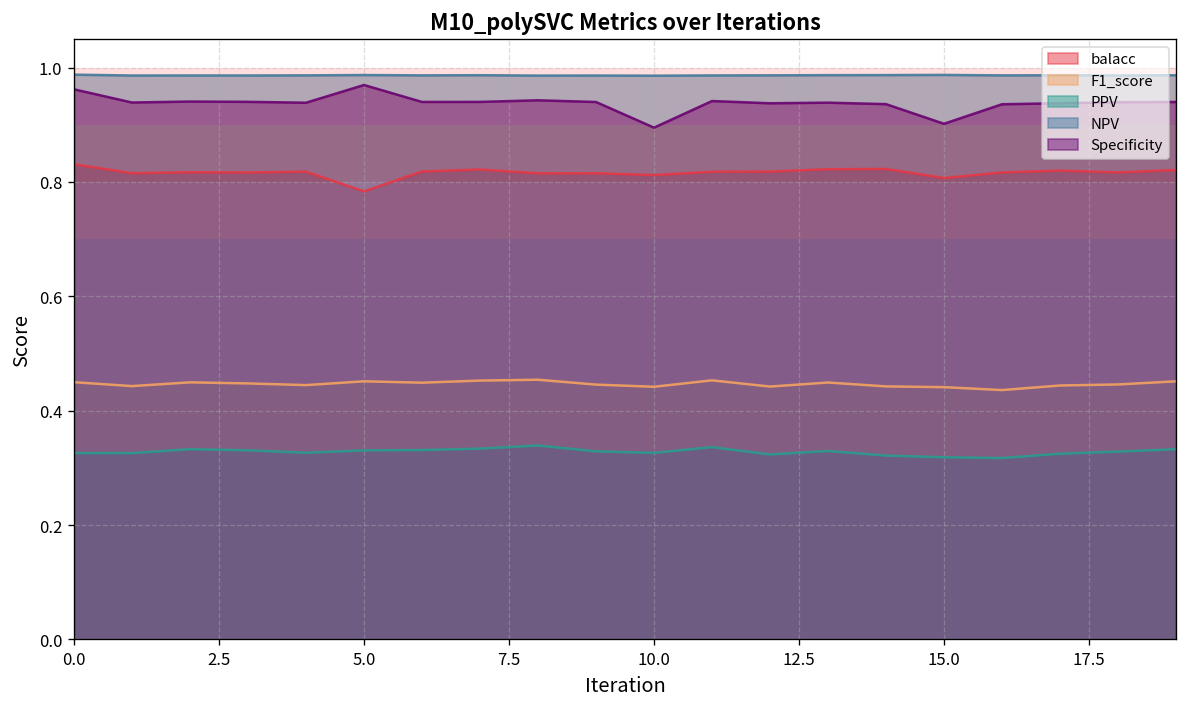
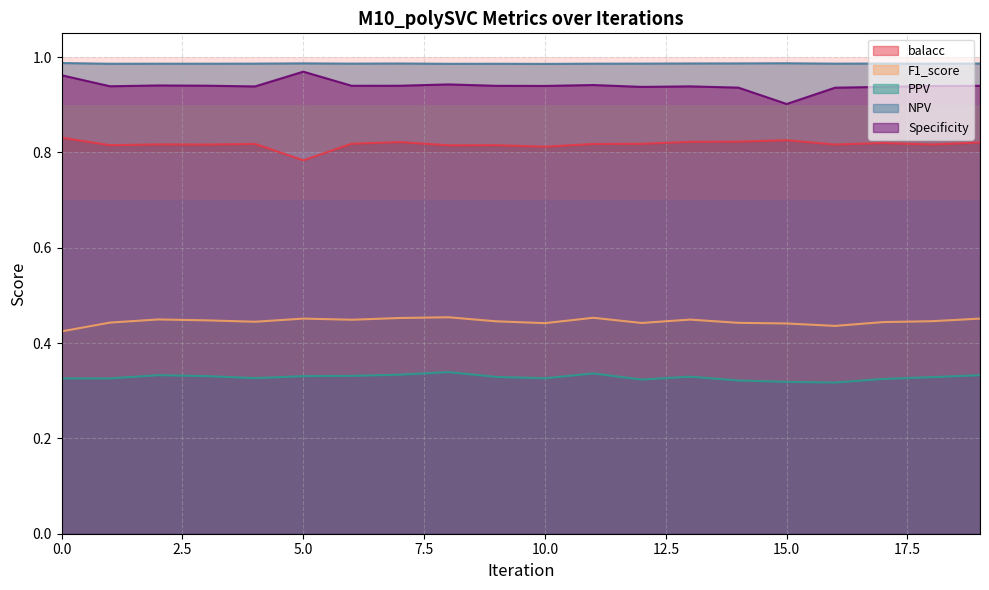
F1_score, 0.0: 0.45 -> 0.42
Specificity, 10.0: 0.90 -> 0.94
balacc, 15.0: 0.81 -> 0.83
